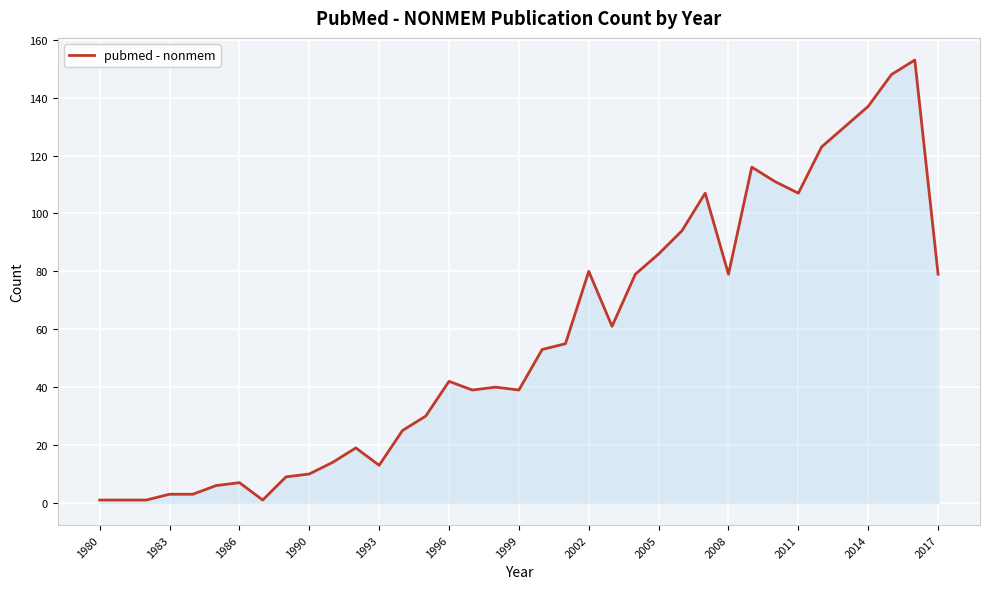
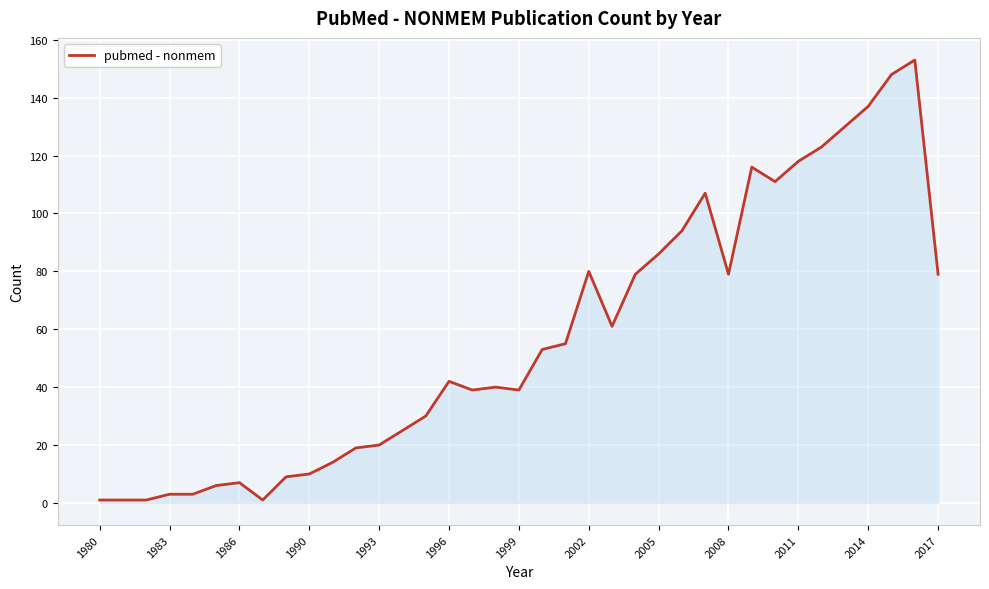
1993: 13 -> 20
2011: 107 -> 118
